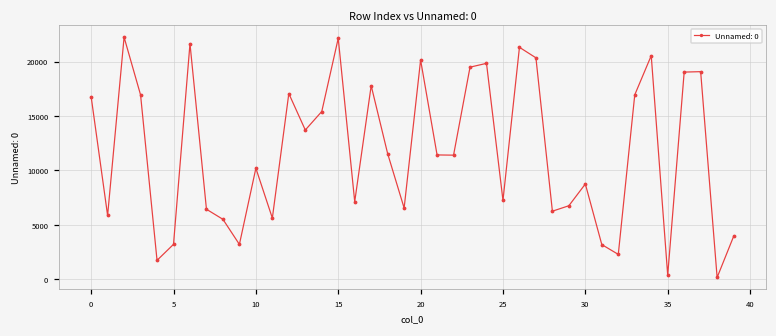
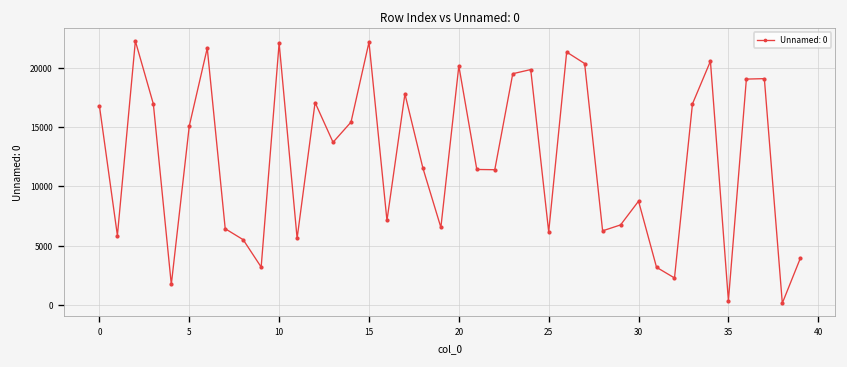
5: 3000 -> 15000
10: 10000 -> 22000
25: 7000 -> 6000
